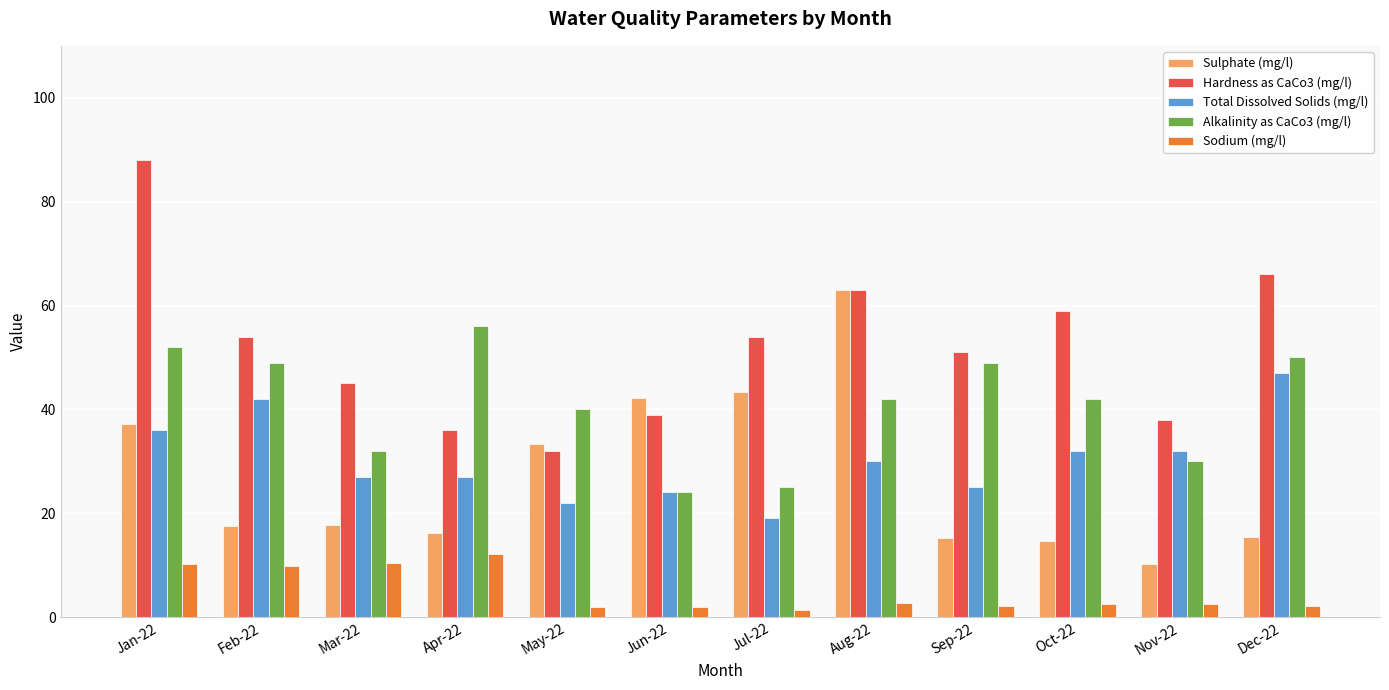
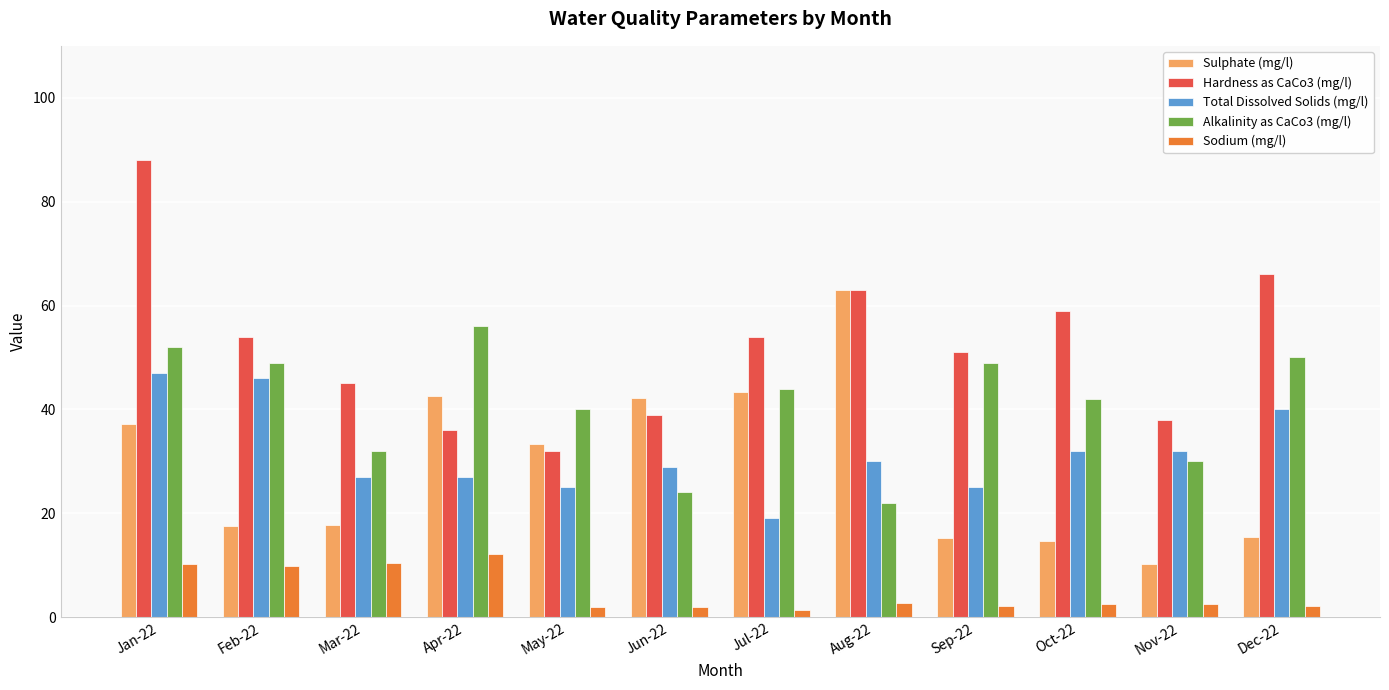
Total Dissolved Solids (mg/l), Jan-22: 36 -> 47
Total Dissolved Solids (mg/l), Feb-22: 42 -> 46
Sulphate (mg/l), Apr-22: 16 -> 43
Total Dissolved Solids (mg/l), May-22: 22 -> 25
Total Dissolved Solids (mg/l), Jun-22: 24 -> 29
Alkalinity as CaCo3 (mg/l), Jul-22: 25 -> 44
Alkalinity as CaCo3 (mg/l), Aug-22: 42 -> 22
Total Dissolved Solids (mg/l), Dec-22: 47 -> 40
